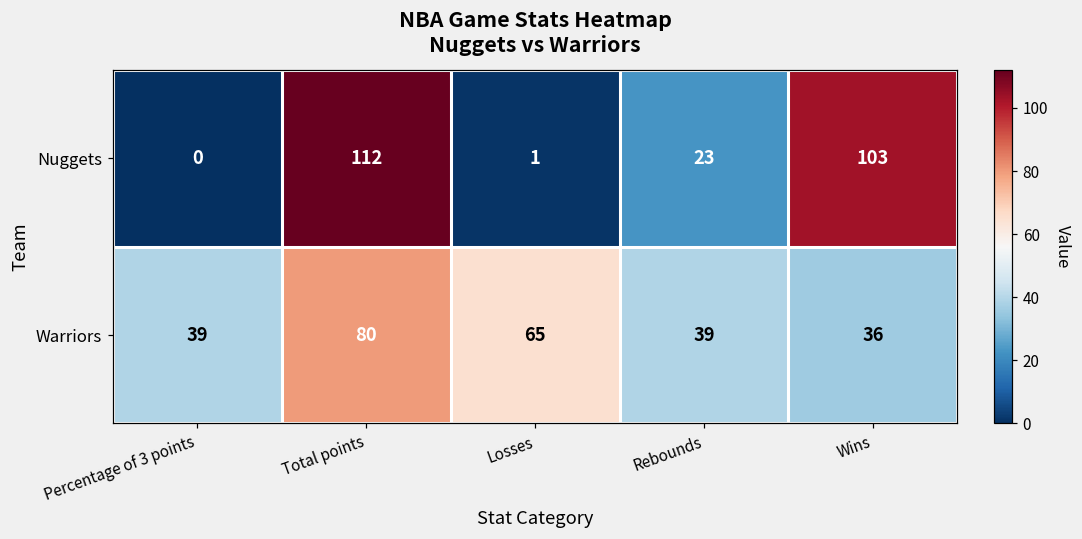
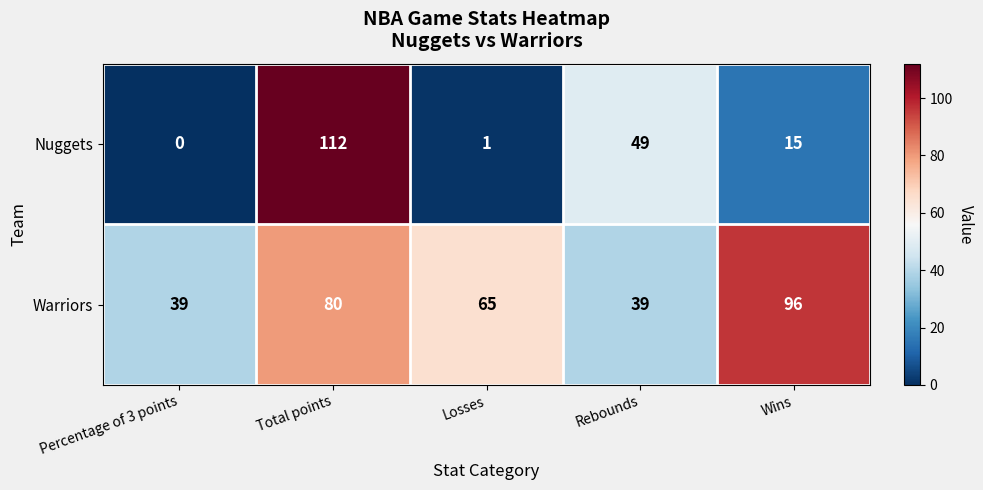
Nuggets, Rebounds: 23 -> 49
Nuggets, Wins: 103 -> 15
Warriors, Wins: 36 -> 96
